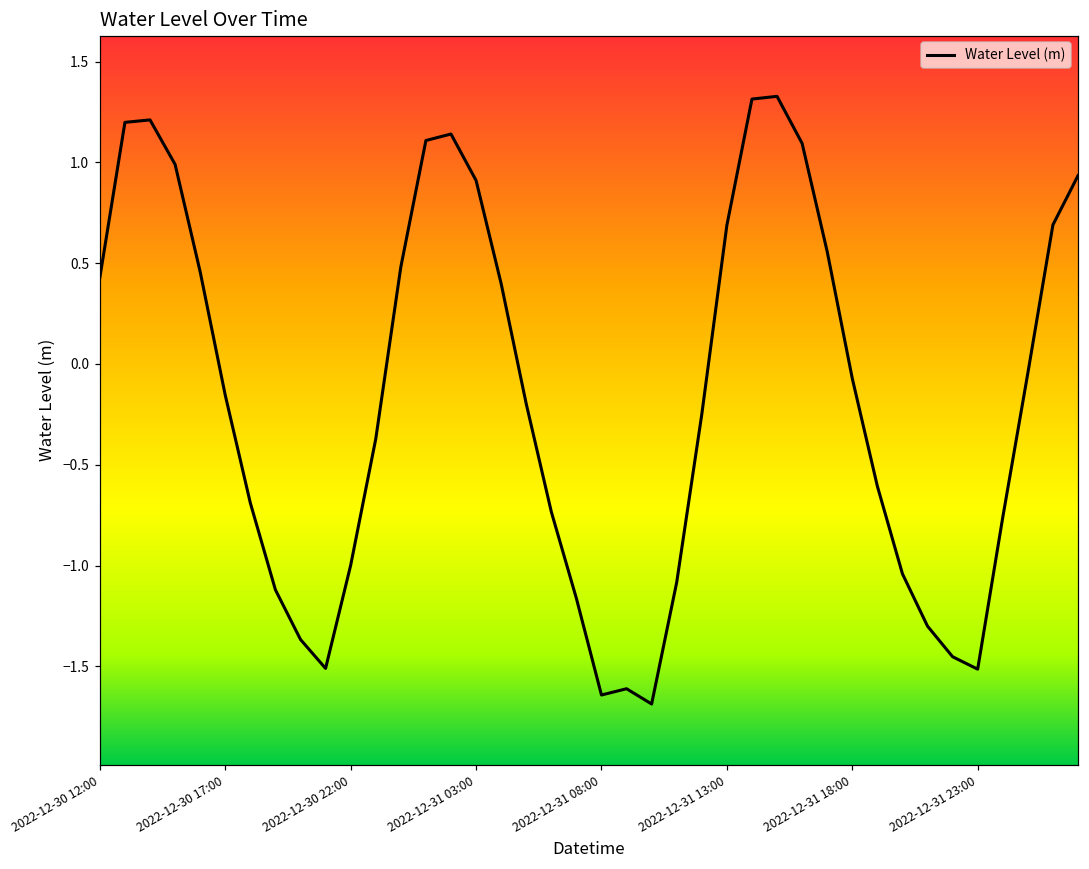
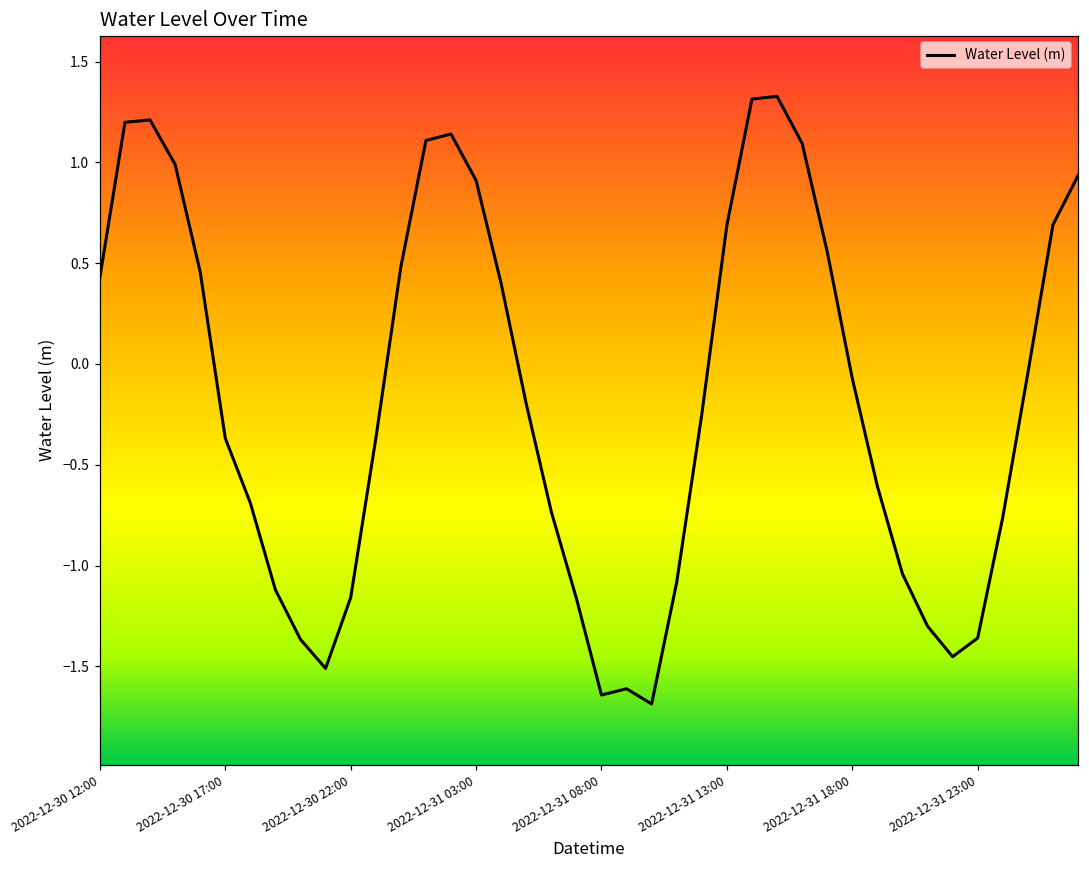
2022-12-30 17:00: -0.15 -> -0.37
2022-12-30 22:00: -1.00 -> -1.16
2022-12-31 23:00: -1.51 -> -1.36
